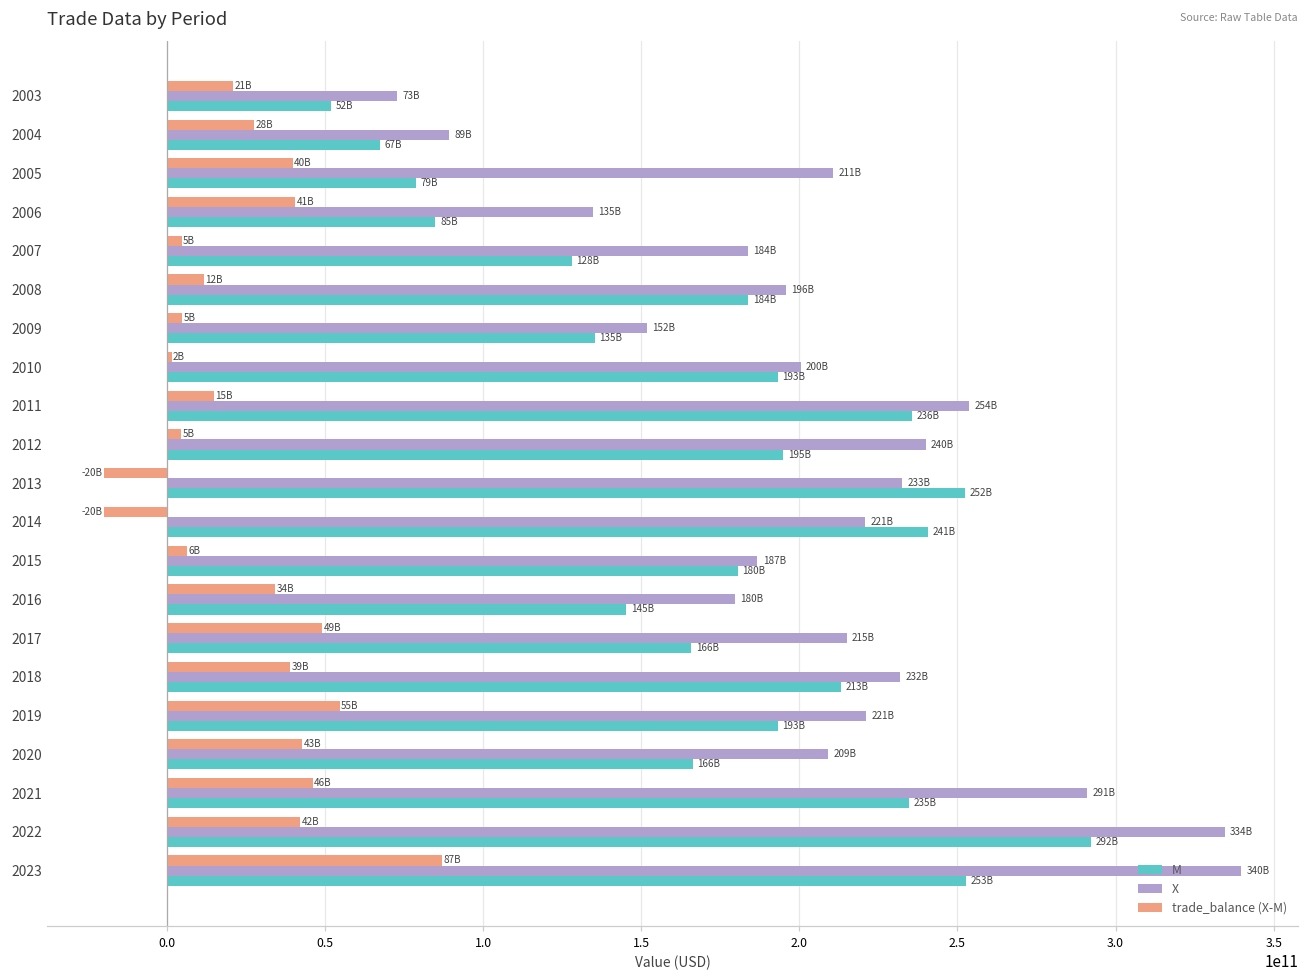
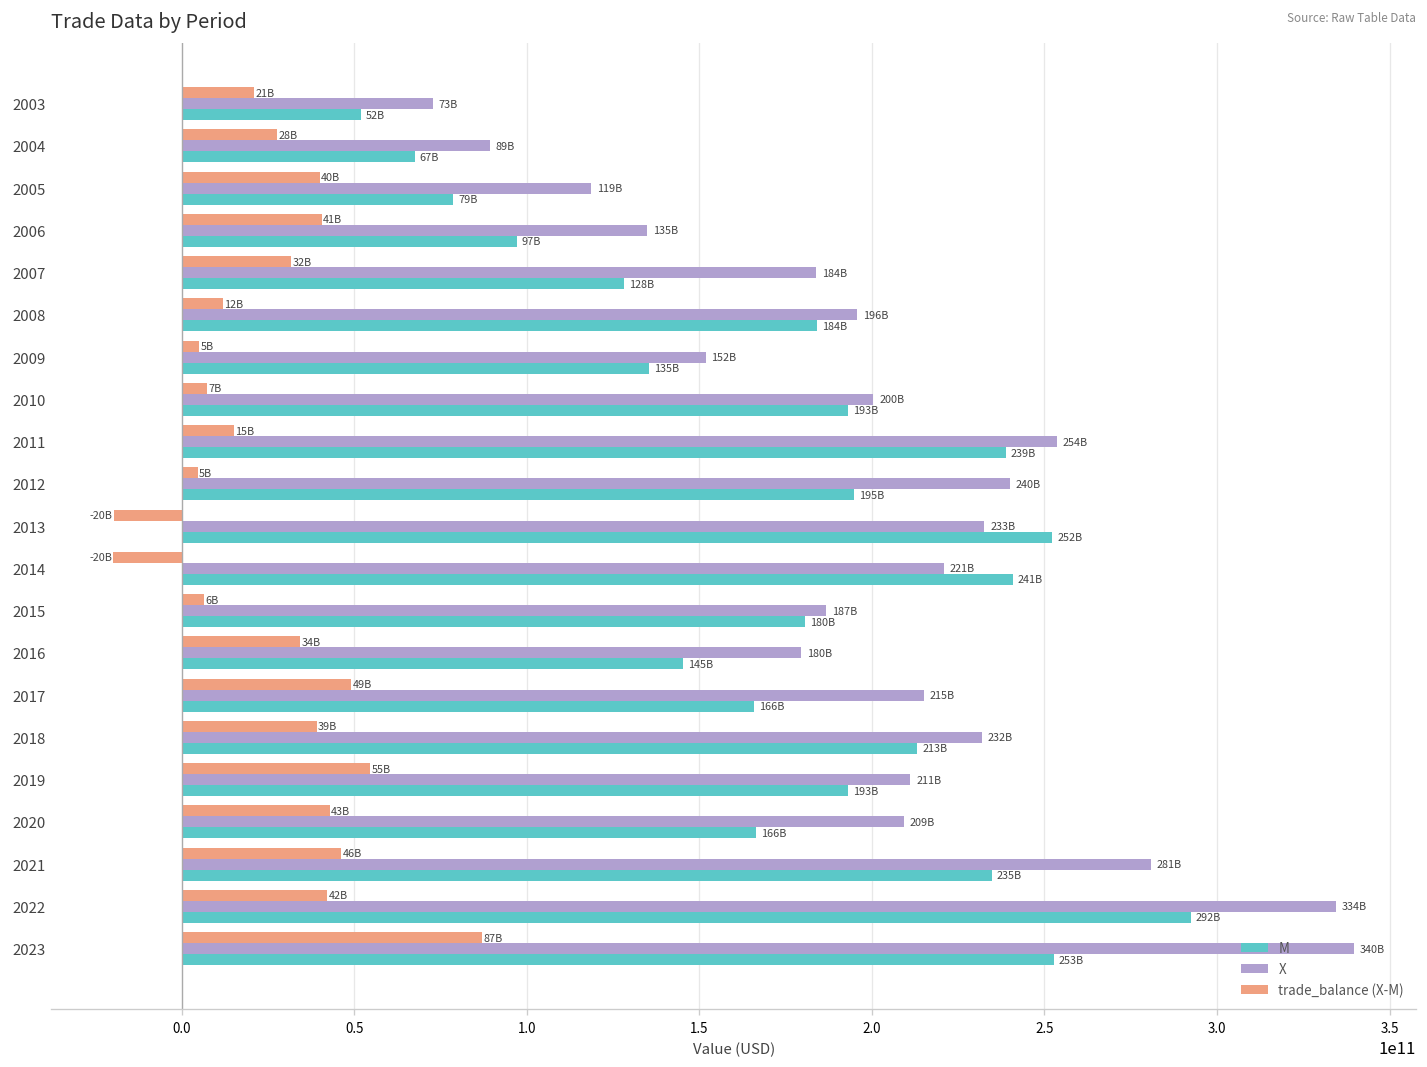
X, 2005: 211B -> 119B
M, 2006: 85B -> 97B
trade_balance (X-M), 2007: 5B -> 32B
trade_balance (X-M), 2010: 2B -> 7B
M, 2011: 236B -> 239B
X, 2019: 221B -> 211B
X, 2021: 291B -> 281B
